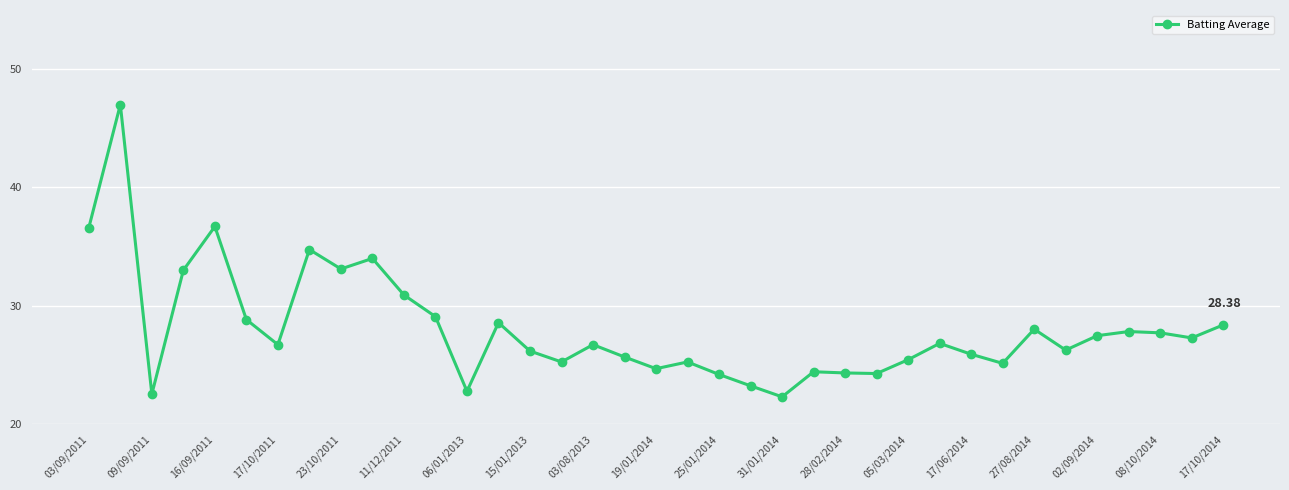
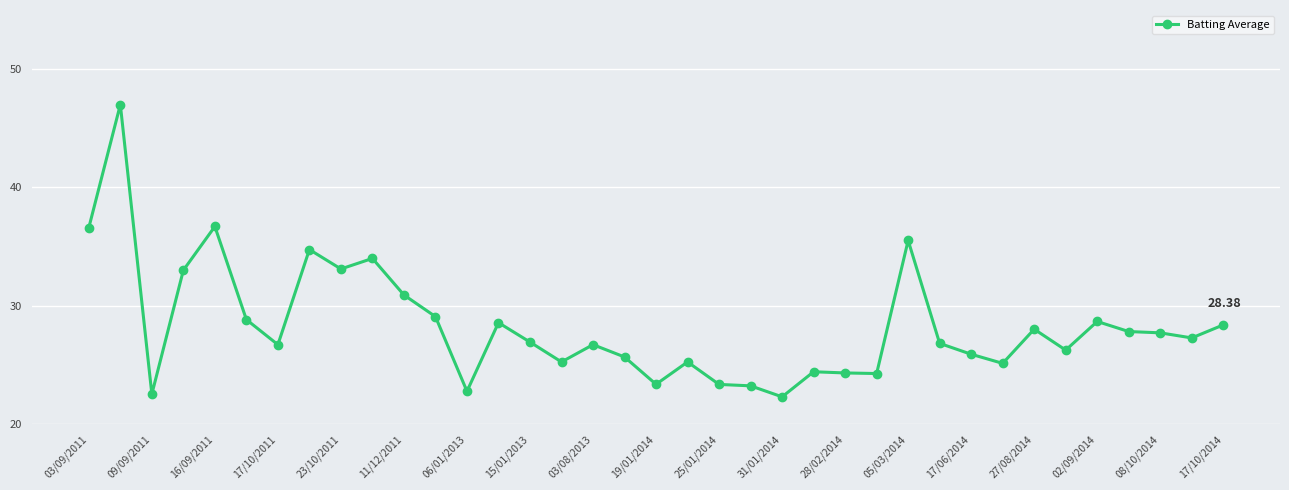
15/01/2013: 26.2 -> 26.9
19/01/2014: 24.7 -> 23.4
25/01/2014: 24.2 -> 23.4
05/03/2014: 25.4 -> 35.5
02/09/2014: 27.5 -> 28.7
